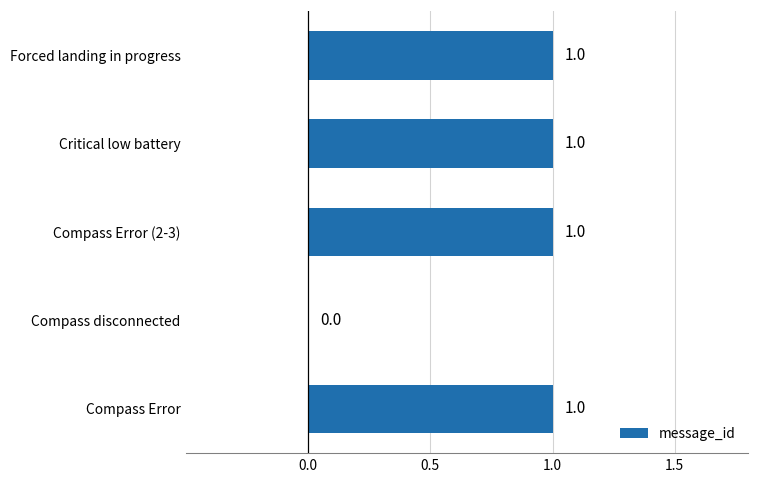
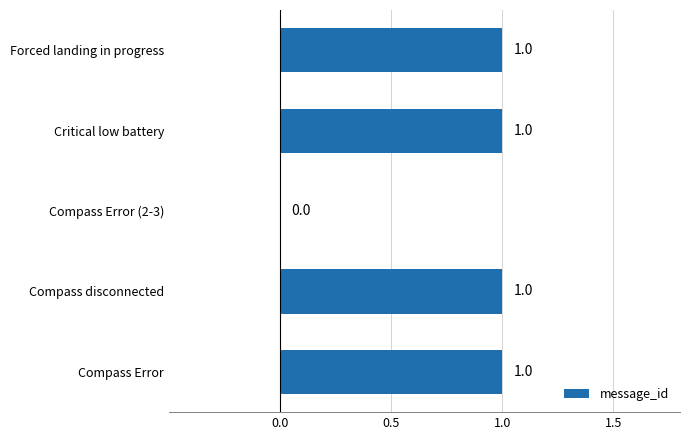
Compass Error (2-3): 1.0 -> 0.0
Compass disconnected: 0.0 -> 1.0
